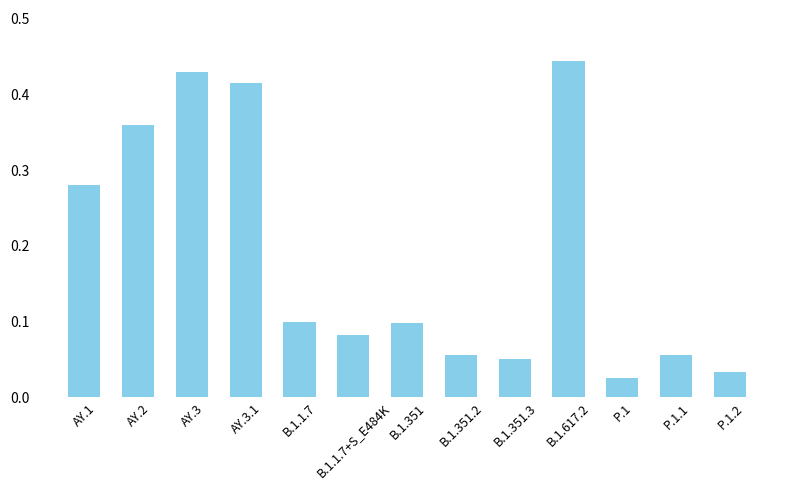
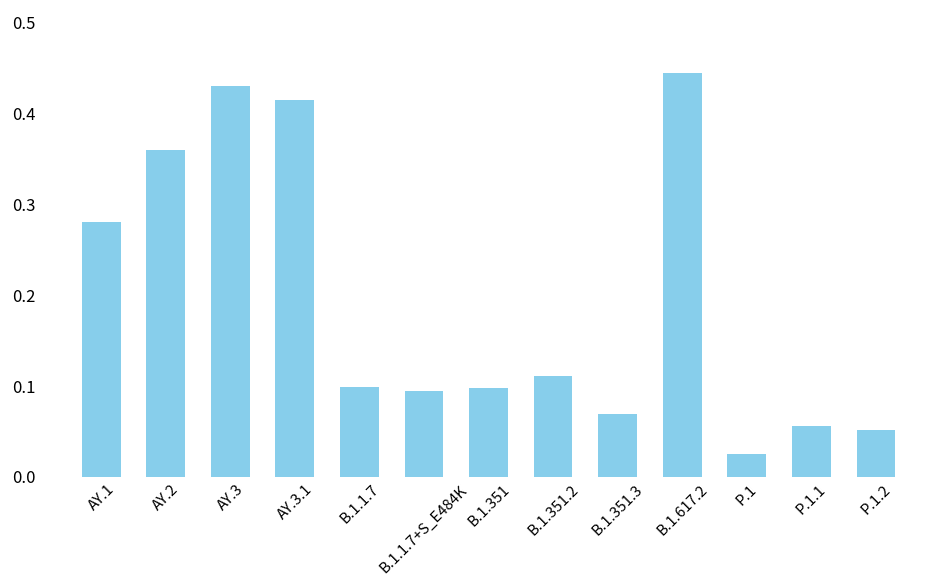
B.1.1.7+S_E484K: 0.08 -> 0.09
B.1.351.2: 0.06 -> 0.11
B.1.351.3: 0.05 -> 0.07
P.1.2: 0.03 -> 0.05
